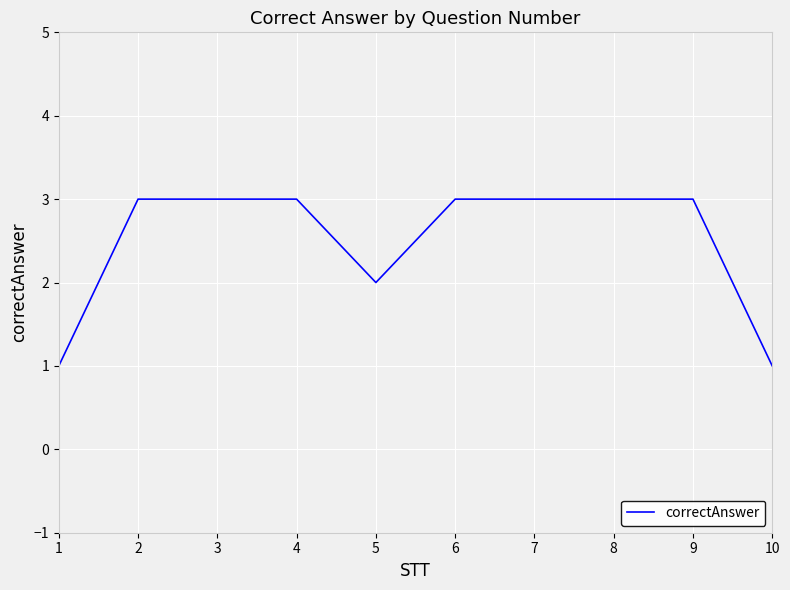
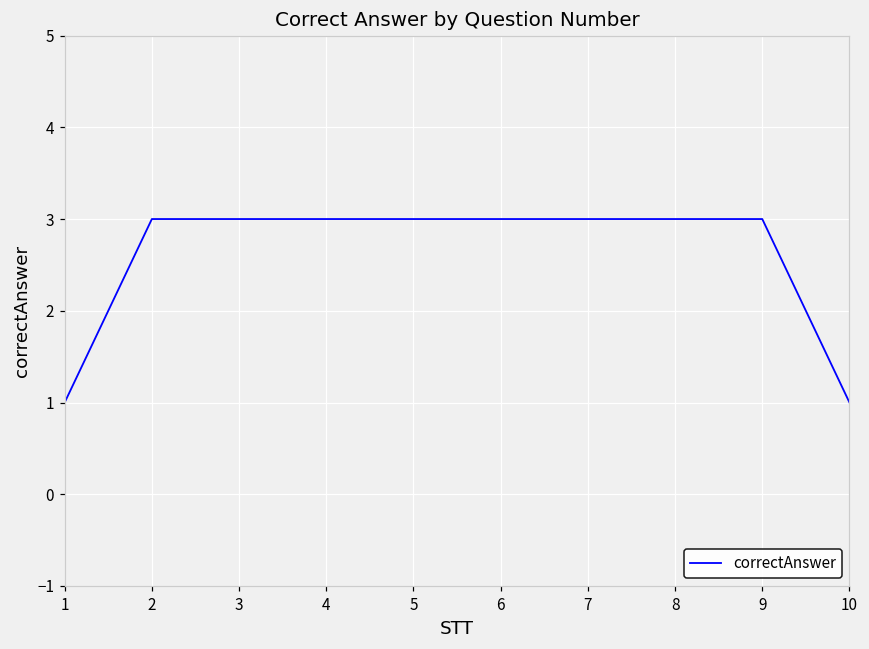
5: 2 -> 3
